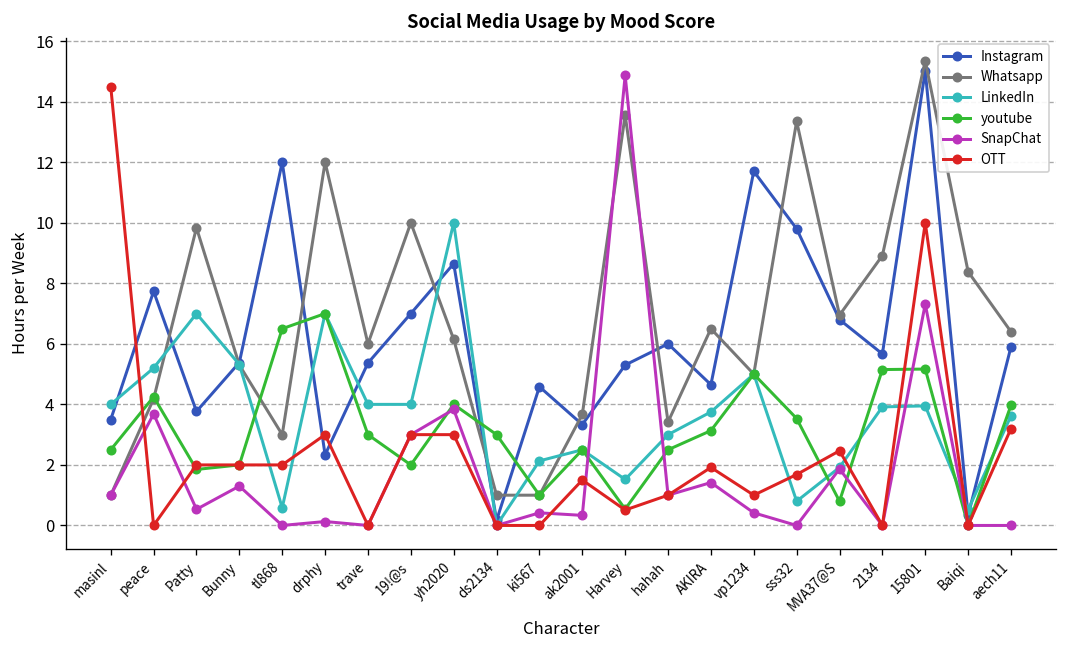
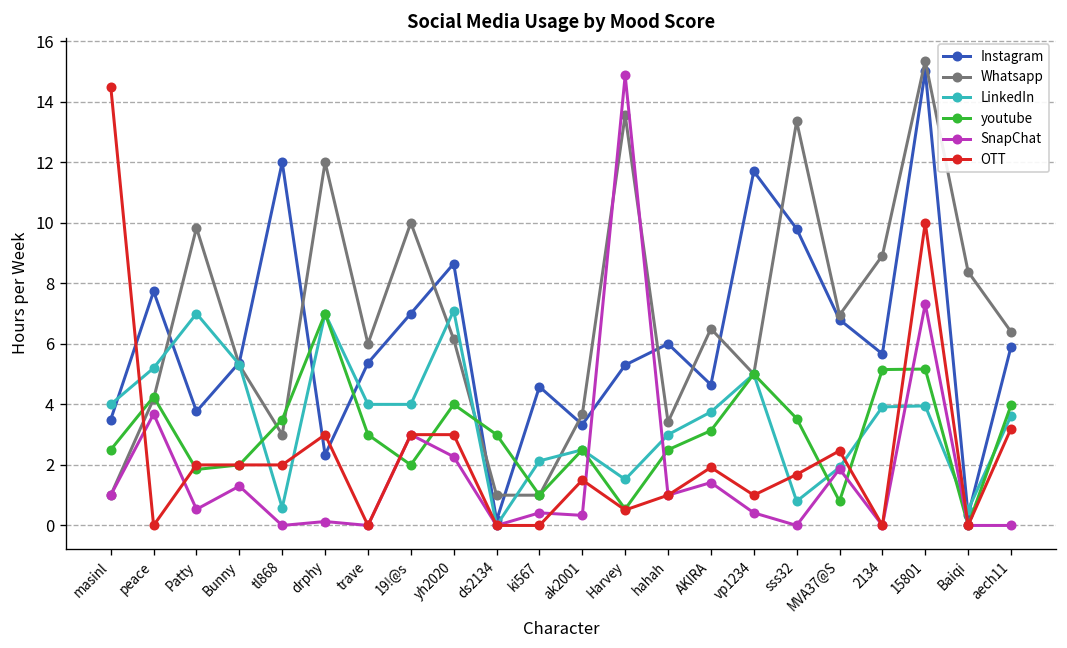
youtube, tl868: 6.5 -> 3.5
LinkedIn, yh2020: 10.0 -> 7.1
SnapChat, yh2020: 3.8 -> 2.3
